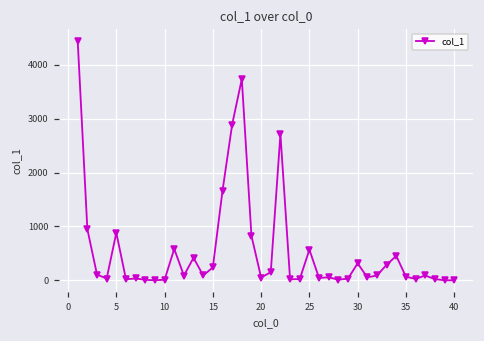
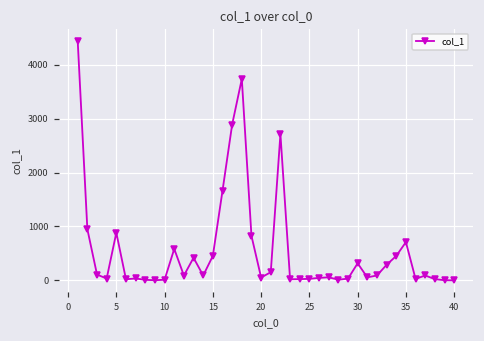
15: 200 -> 500
25: 600 -> 0
35: 100 -> 700
